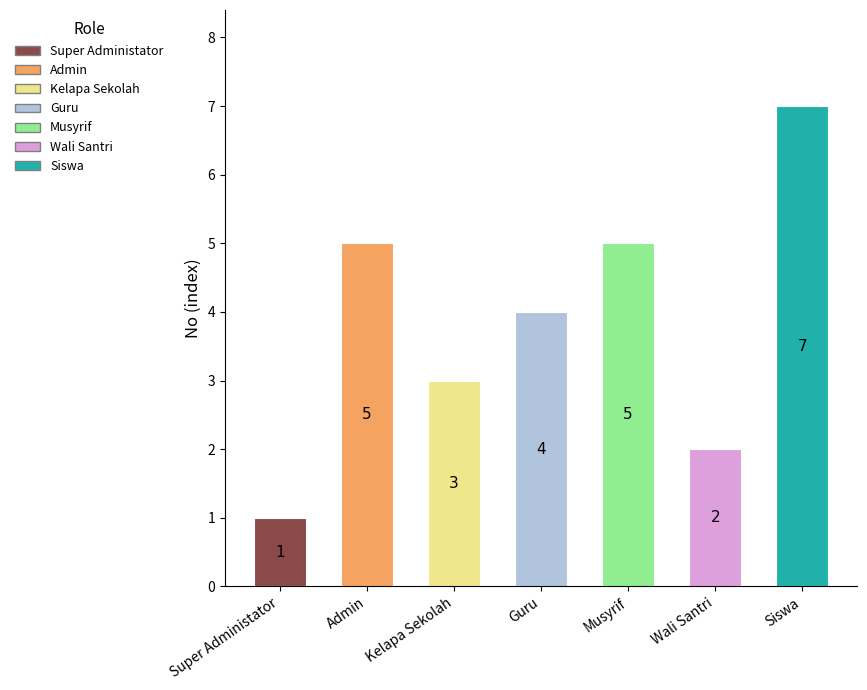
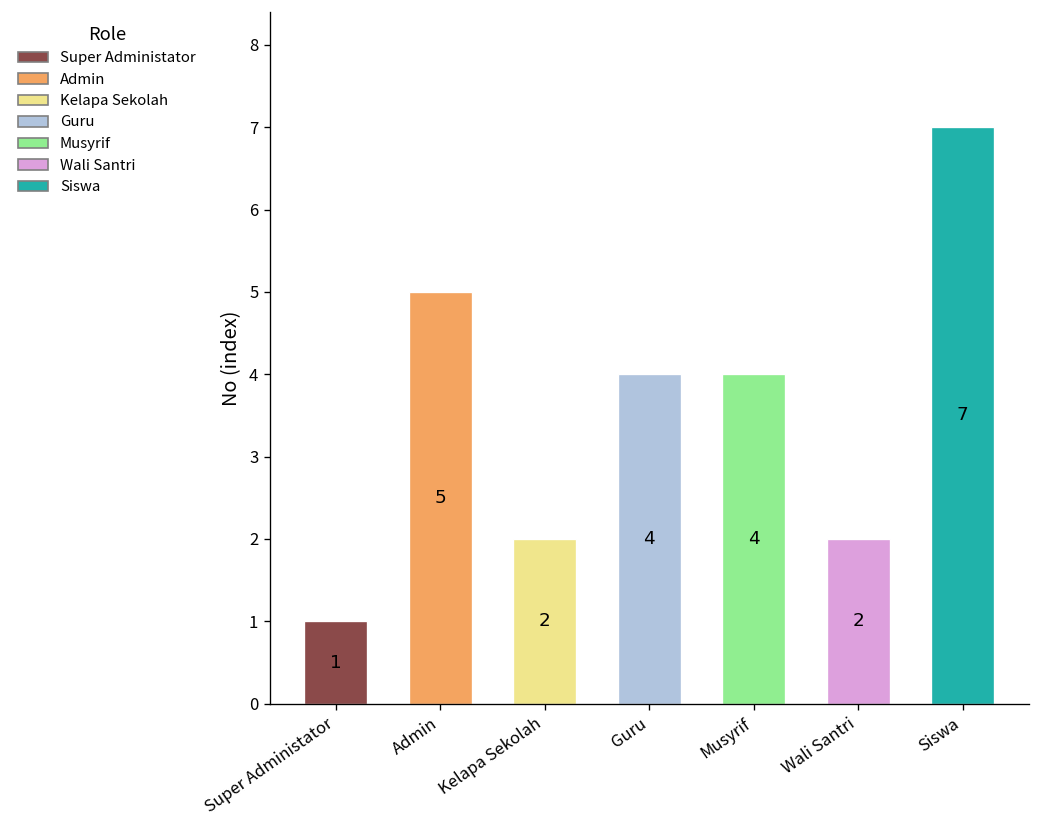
Kelapa Sekolah: 3 -> 2
Musyrif: 5 -> 4
